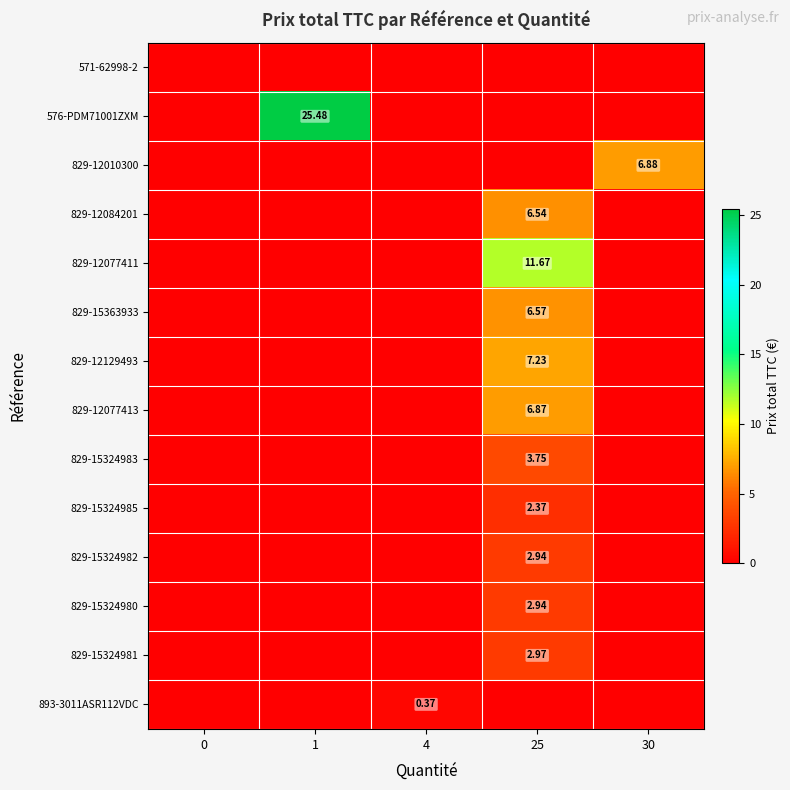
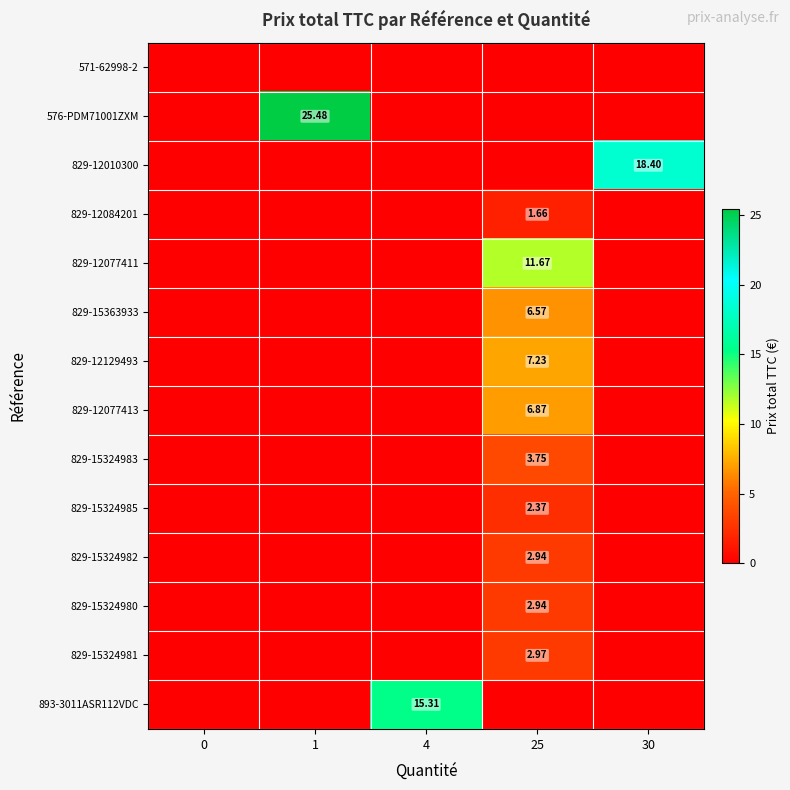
829-12010300, 30: 6.88 -> 18.40
829-12084201, 25: 6.54 -> 1.66
893-3011ASR112VDC, 4: 0.37 -> 15.31
